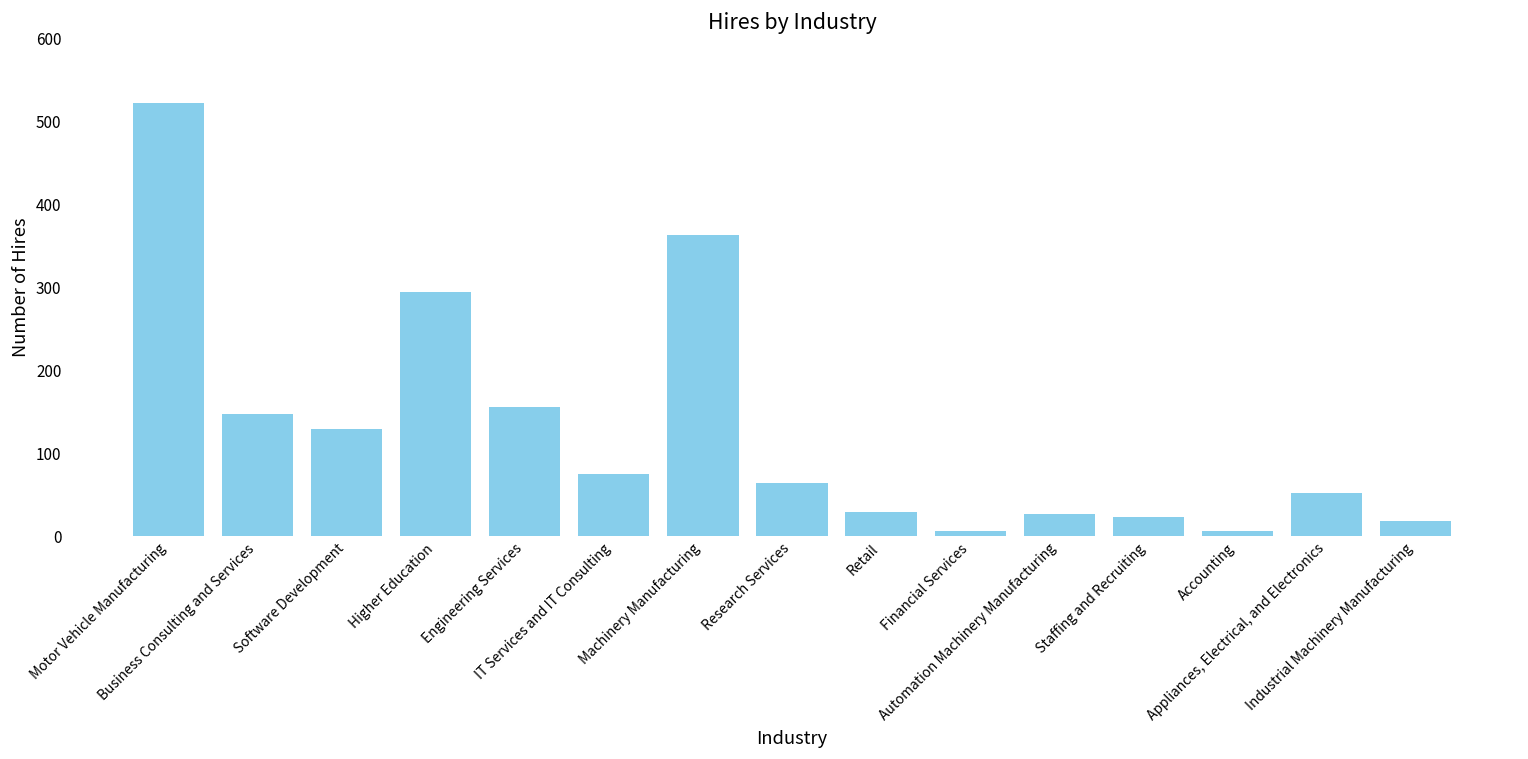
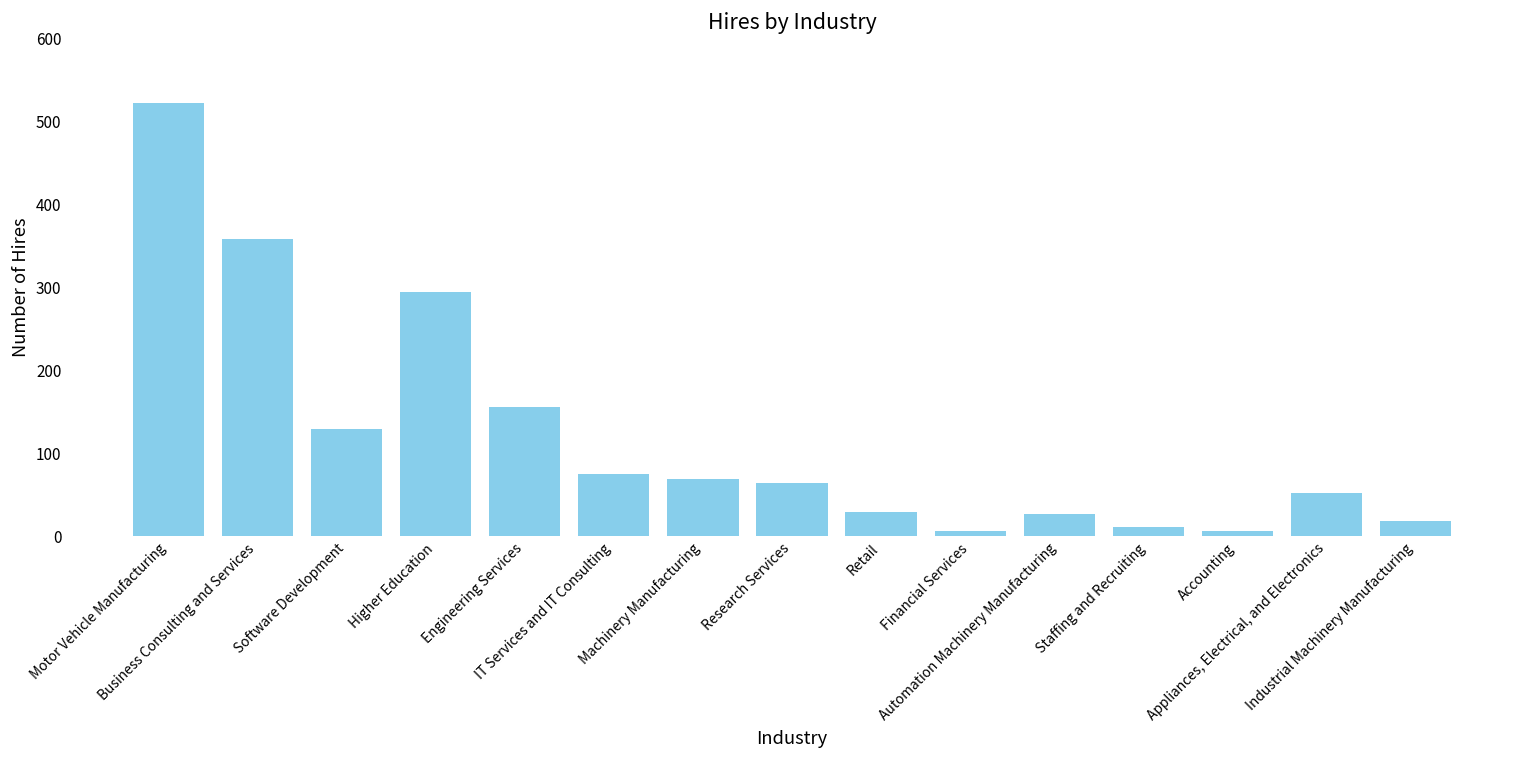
Business Consulting and Services: 150 -> 360
Machinery Manufacturing: 360 -> 70
Staffing and Recruiting: 20 -> 10
